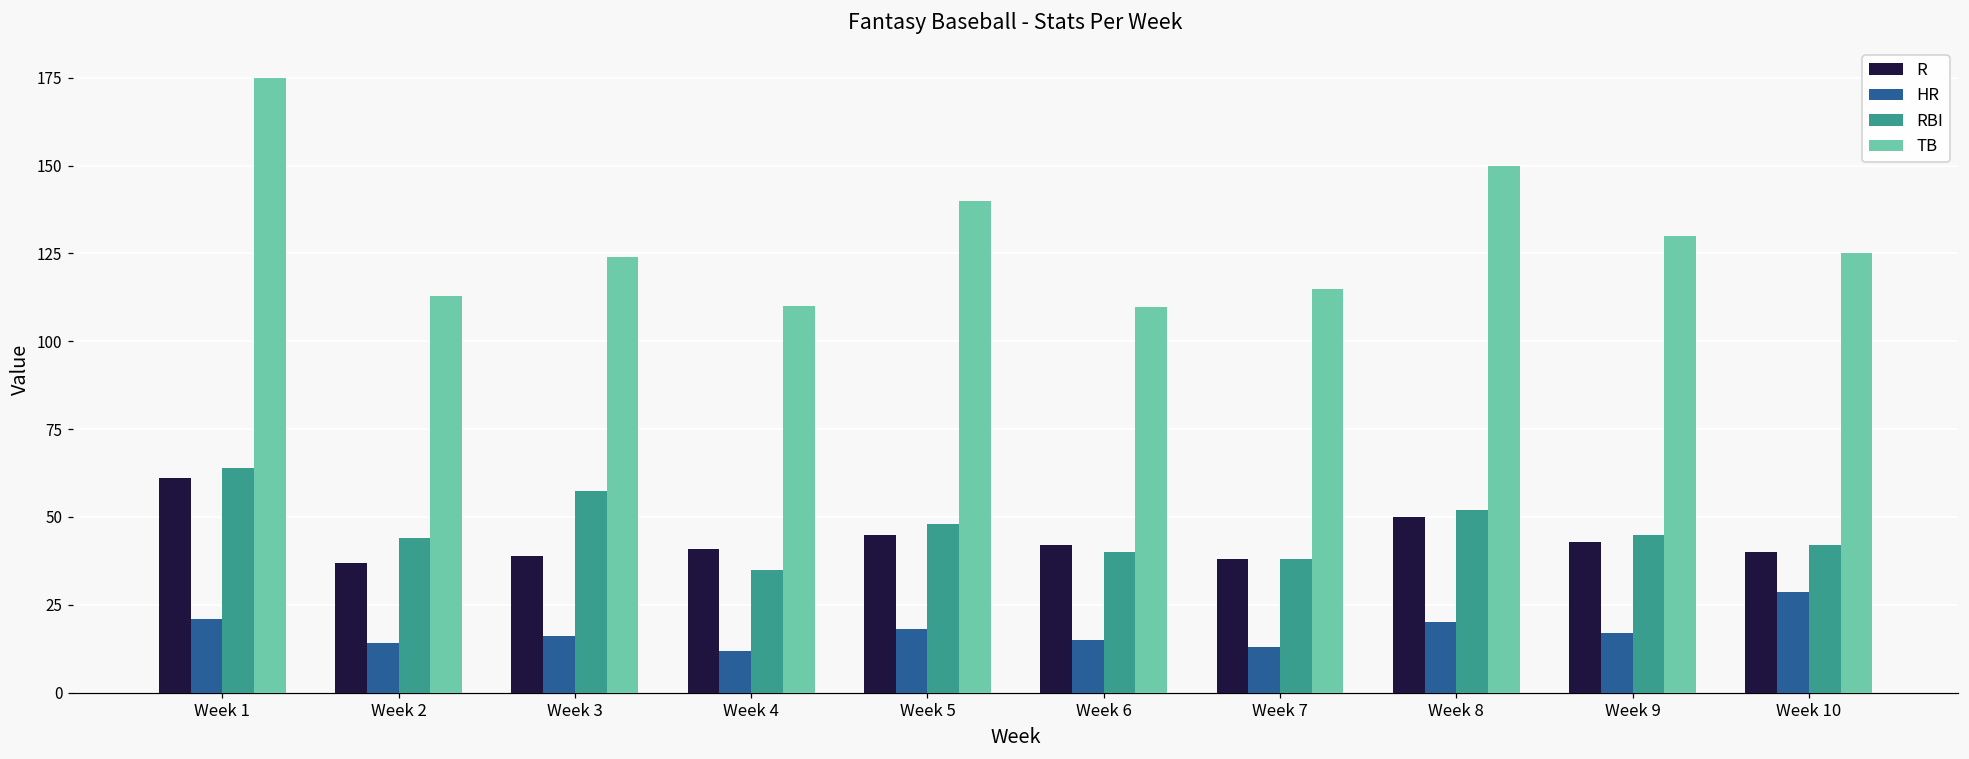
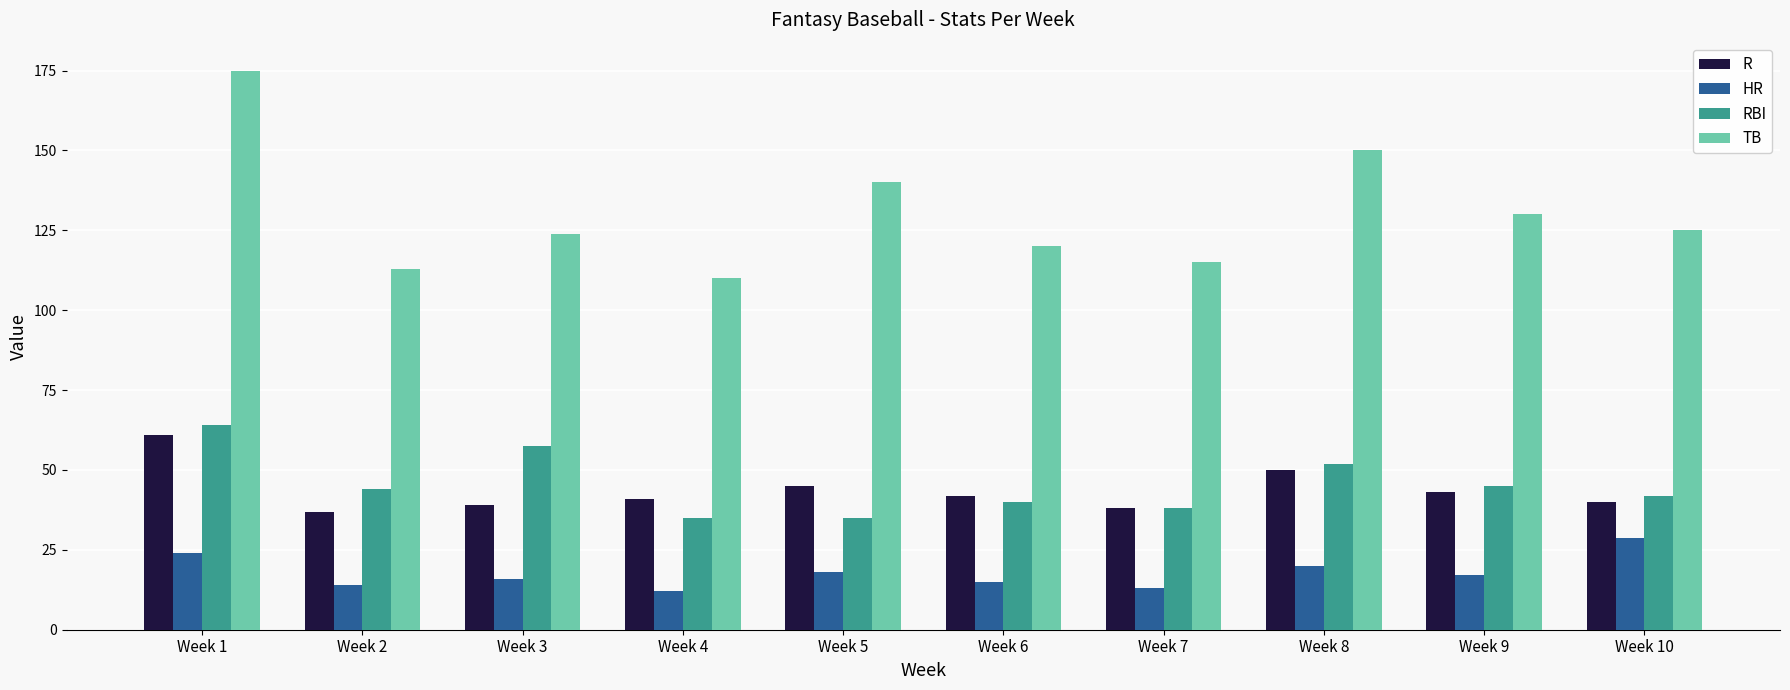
HR, Week 1: 21 -> 24
RBI, Week 5: 48 -> 35
TB, Week 6: 110 -> 120
